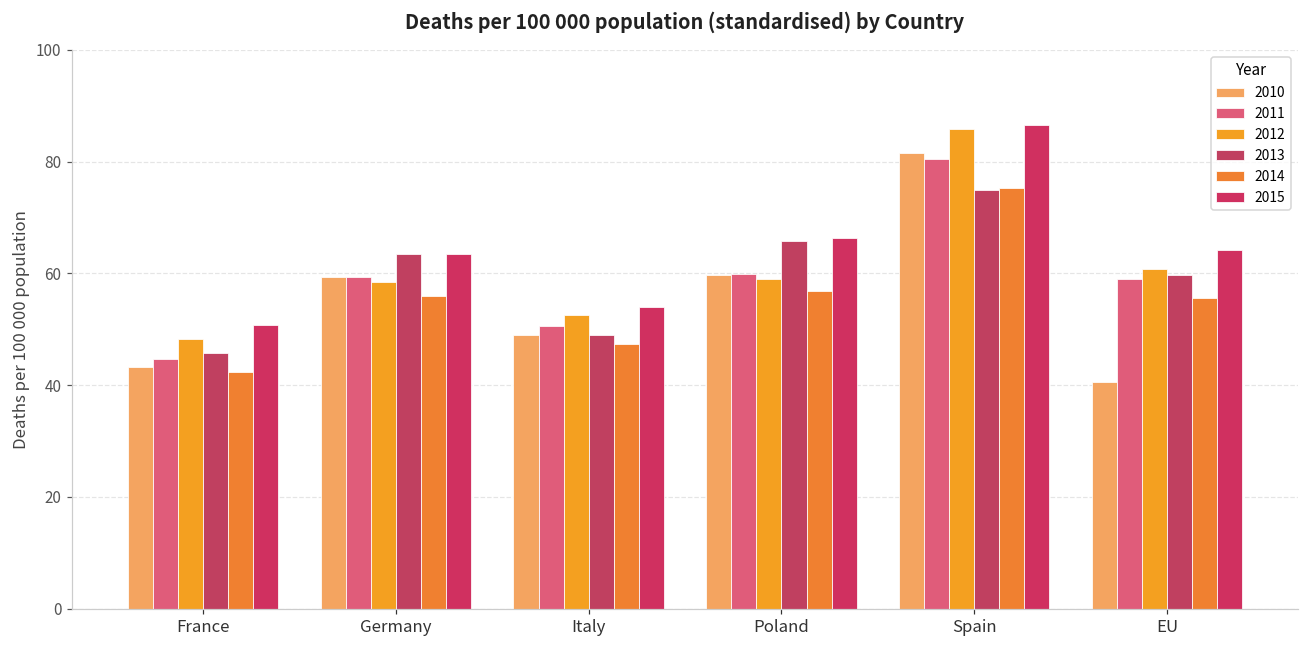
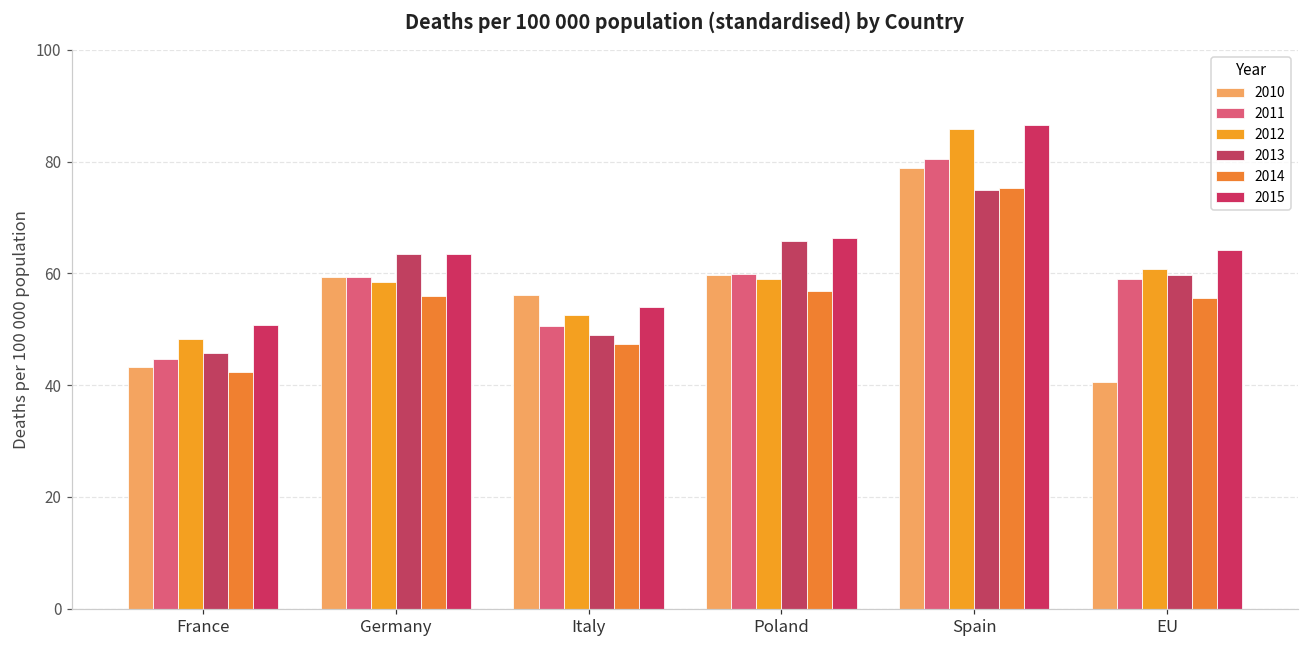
2010, Italy: 49 -> 56
2010, Spain: 82 -> 79
